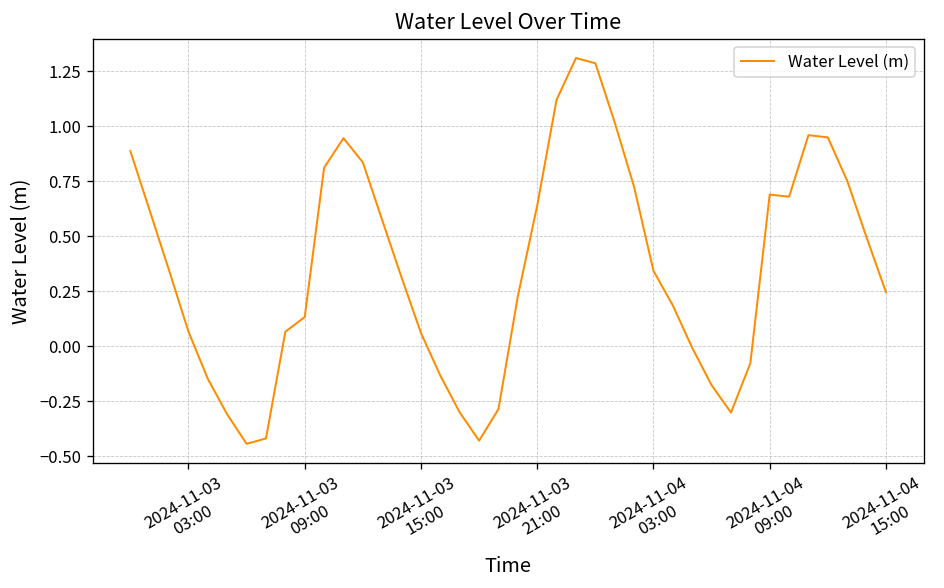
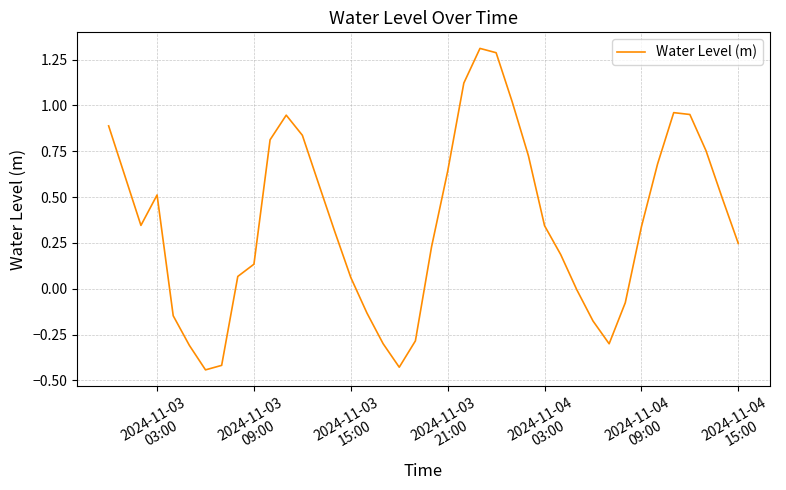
2024-11-03 03:00: 0.07 -> 0.51
2024-11-04 09:00: 0.69 -> 0.34
